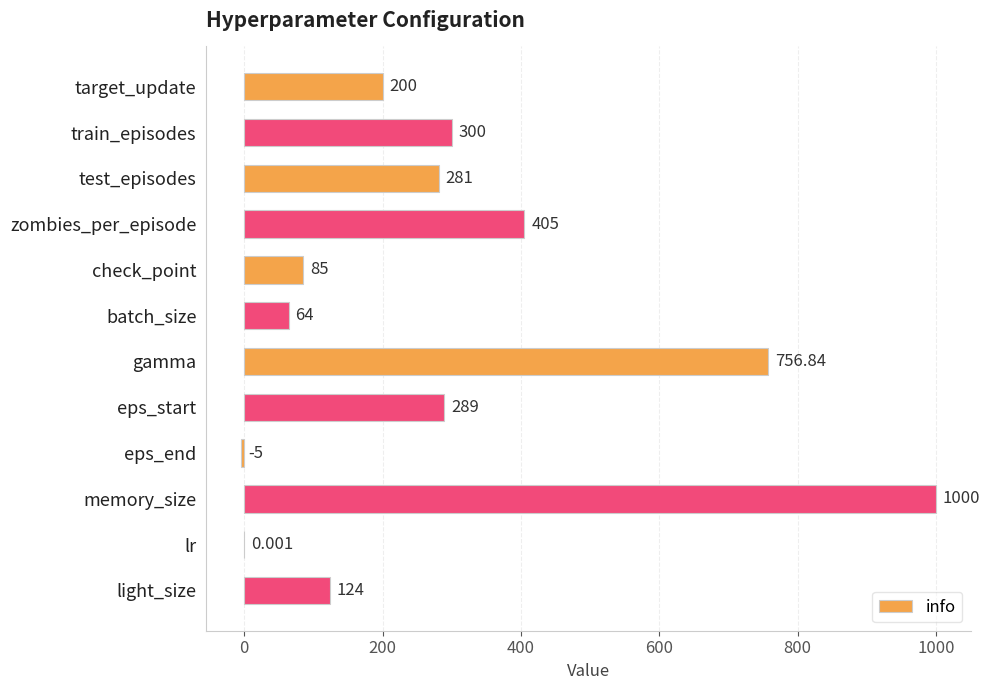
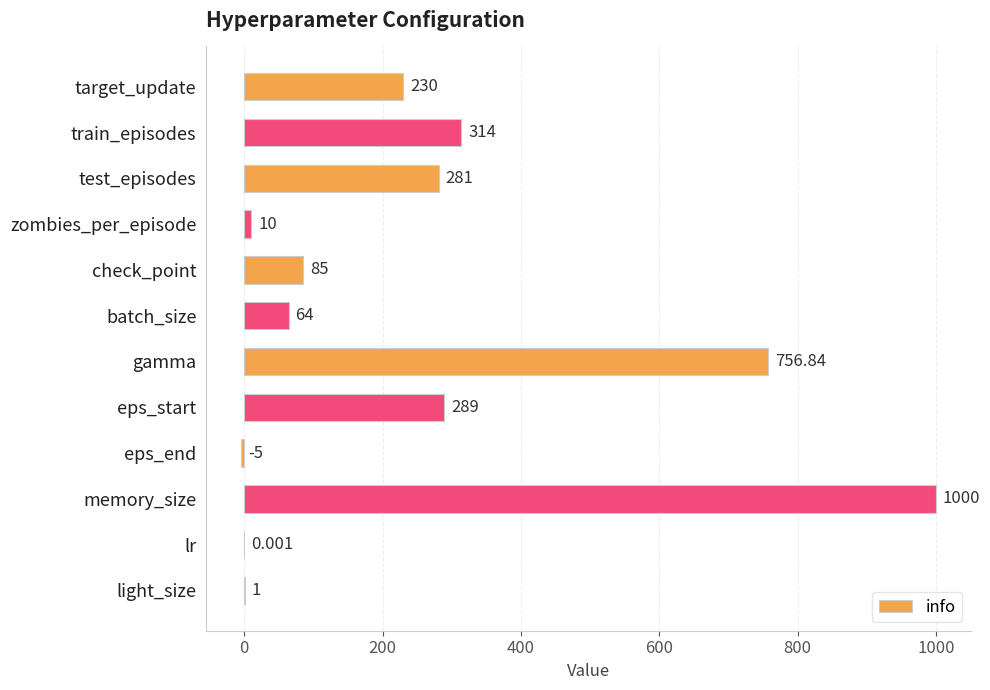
target_update: 200 -> 230
train_episodes: 300 -> 314
zombies_per_episode: 405 -> 10
light_size: 124 -> 1
